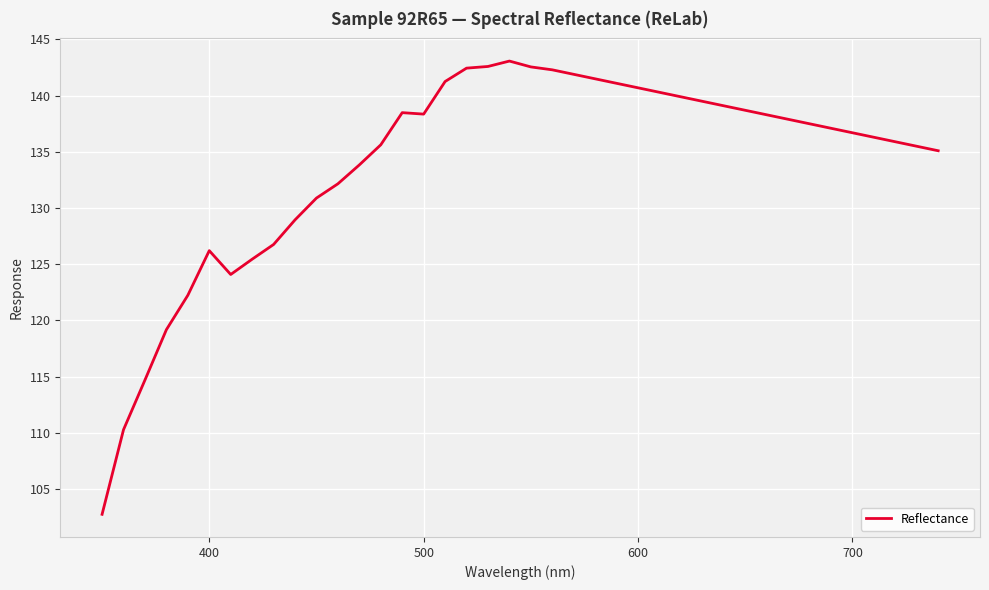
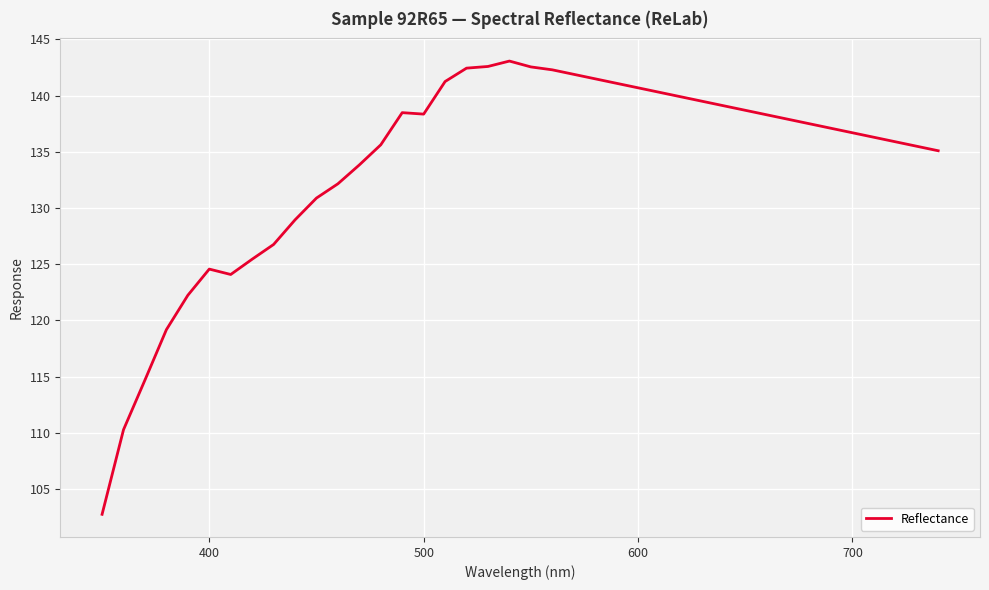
400: 126.2 -> 124.6
